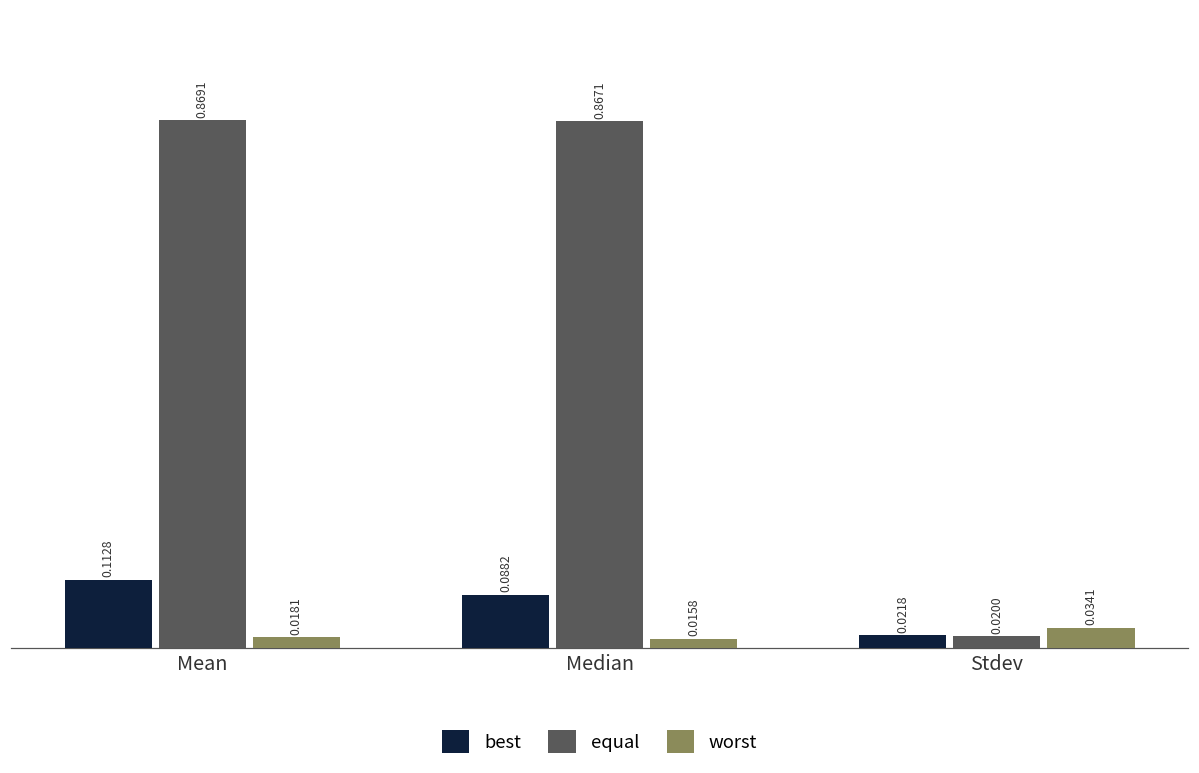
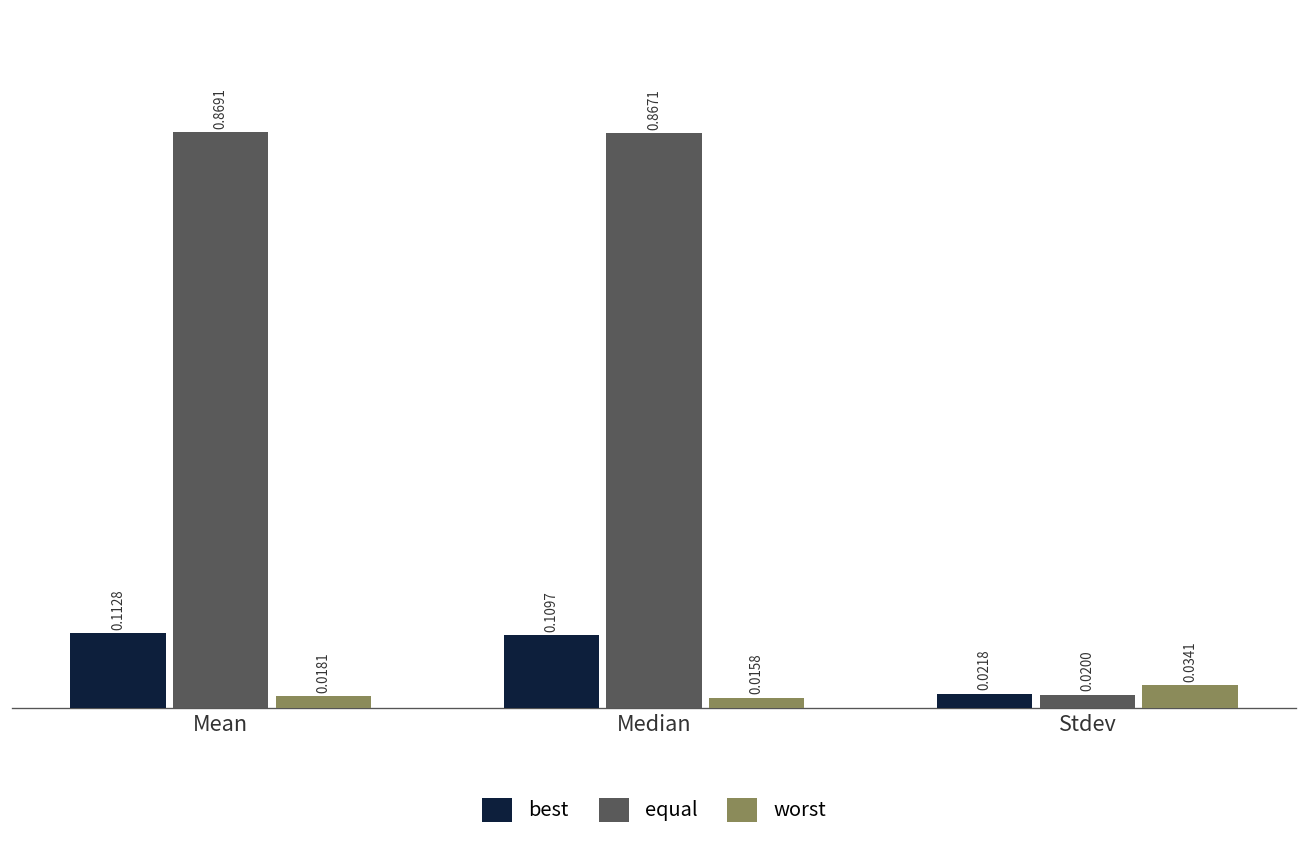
best, Median: 0.0882 -> 0.1097
